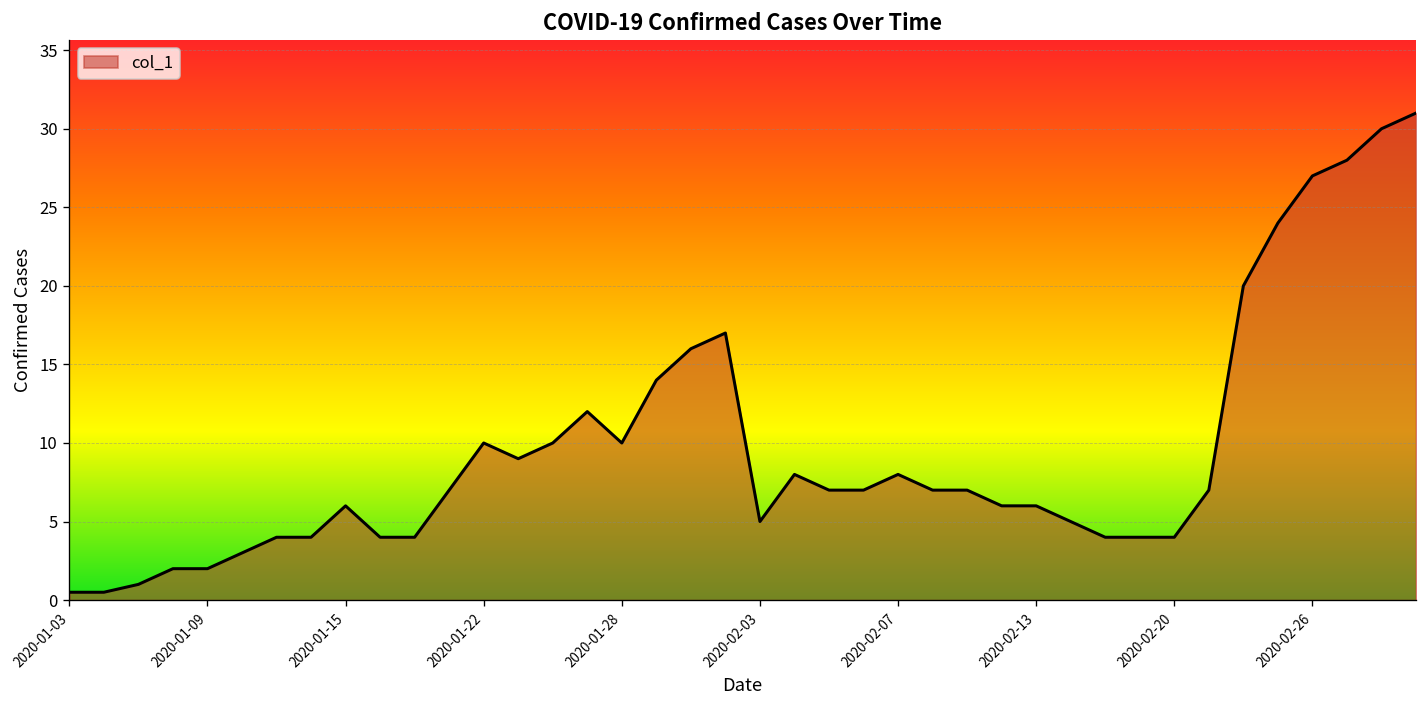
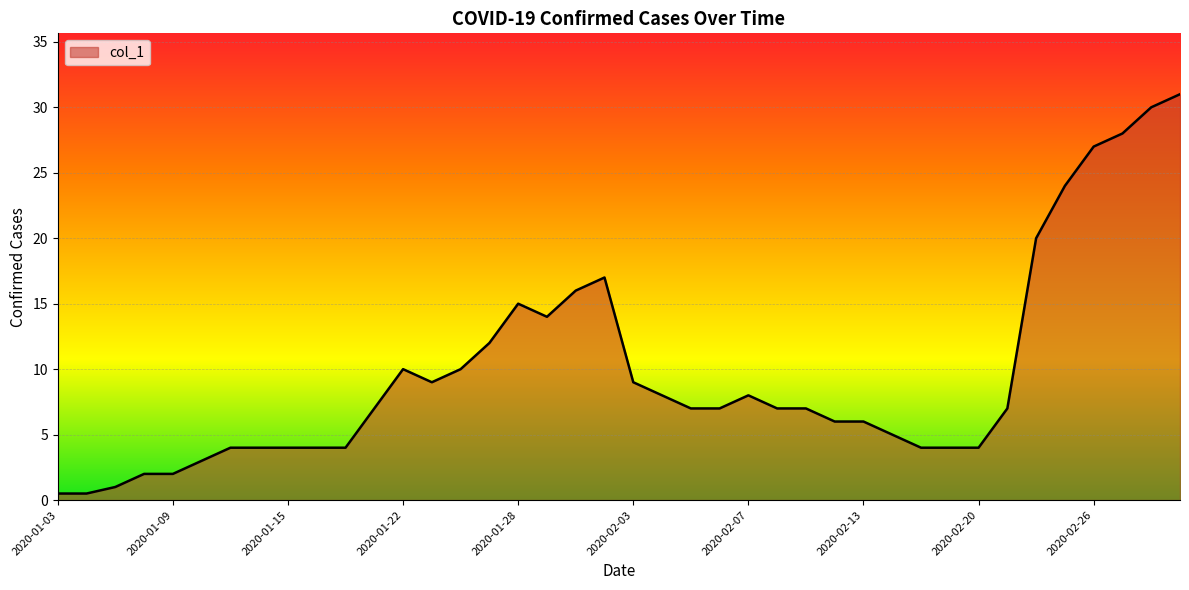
2020-01-15: 6 -> 4
2020-01-28: 10 -> 15
2020-02-03: 5 -> 9
